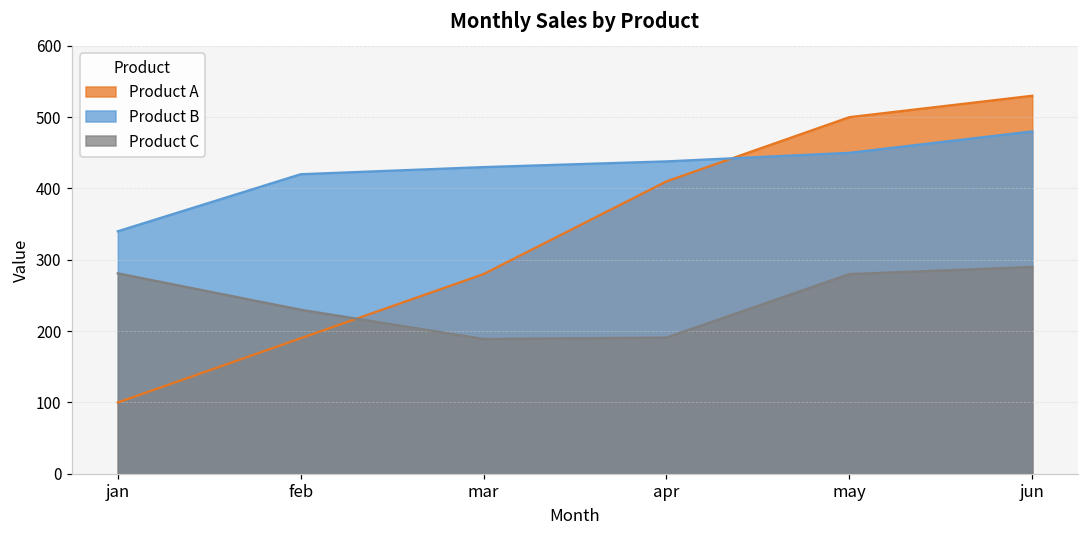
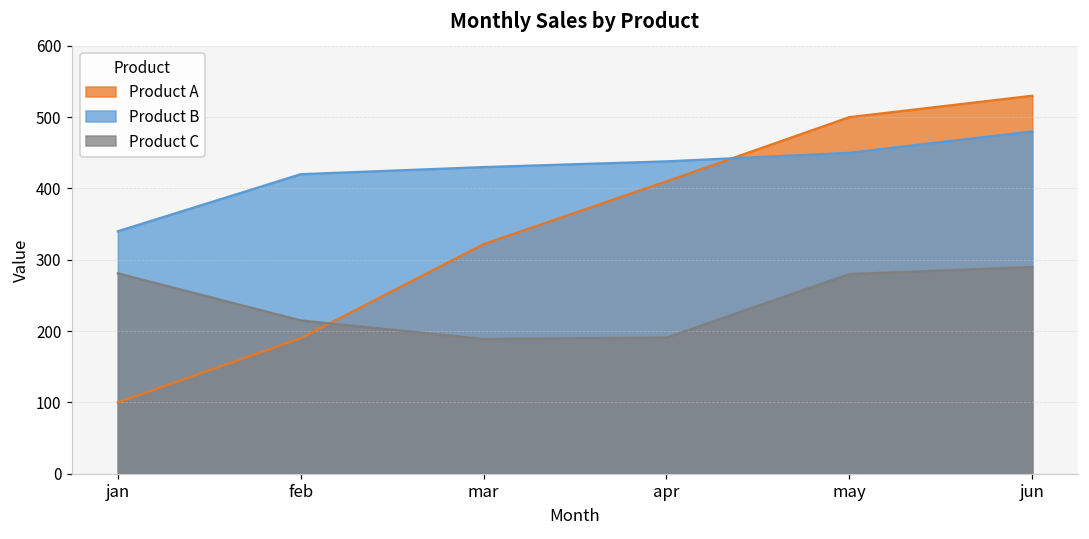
Product C, feb: 230 -> 220
Product A, mar: 280 -> 320
